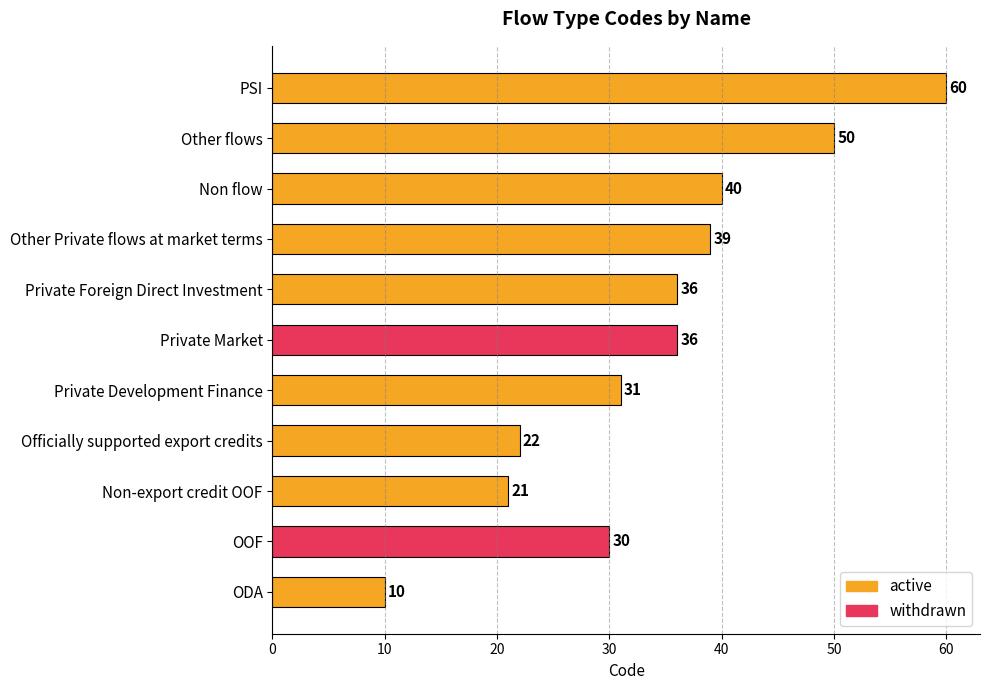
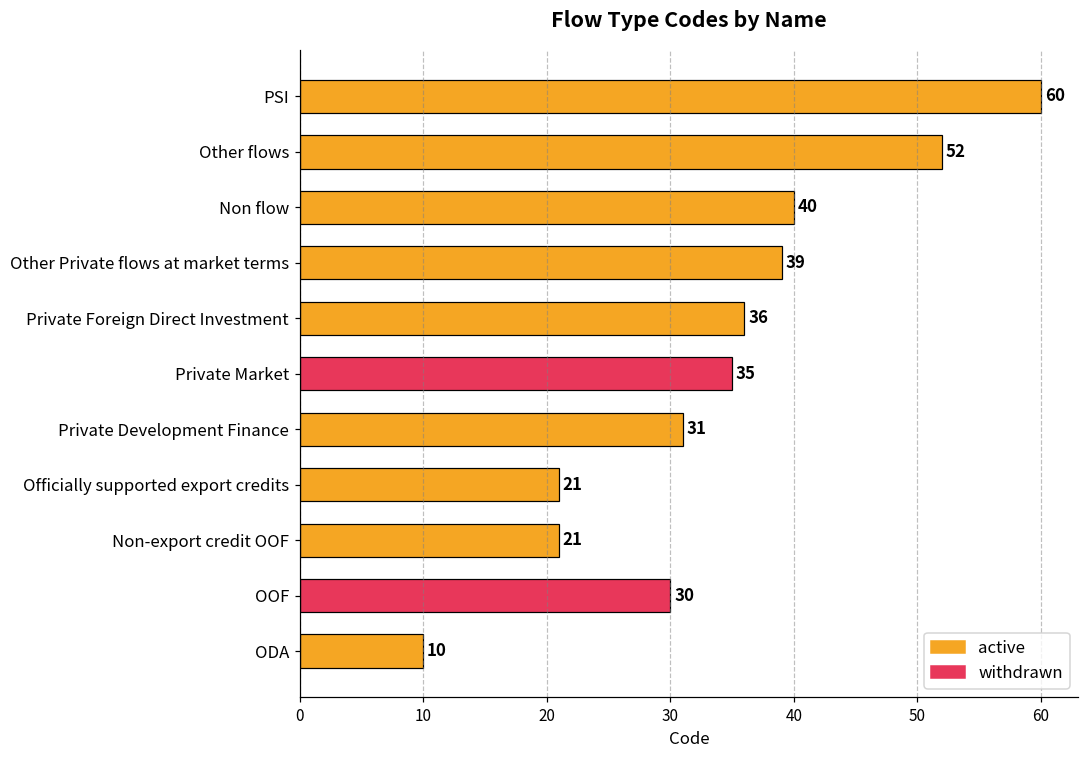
Other flows: 50 -> 52
Private Market: 36 -> 35
Officially supported export credits: 22 -> 21
